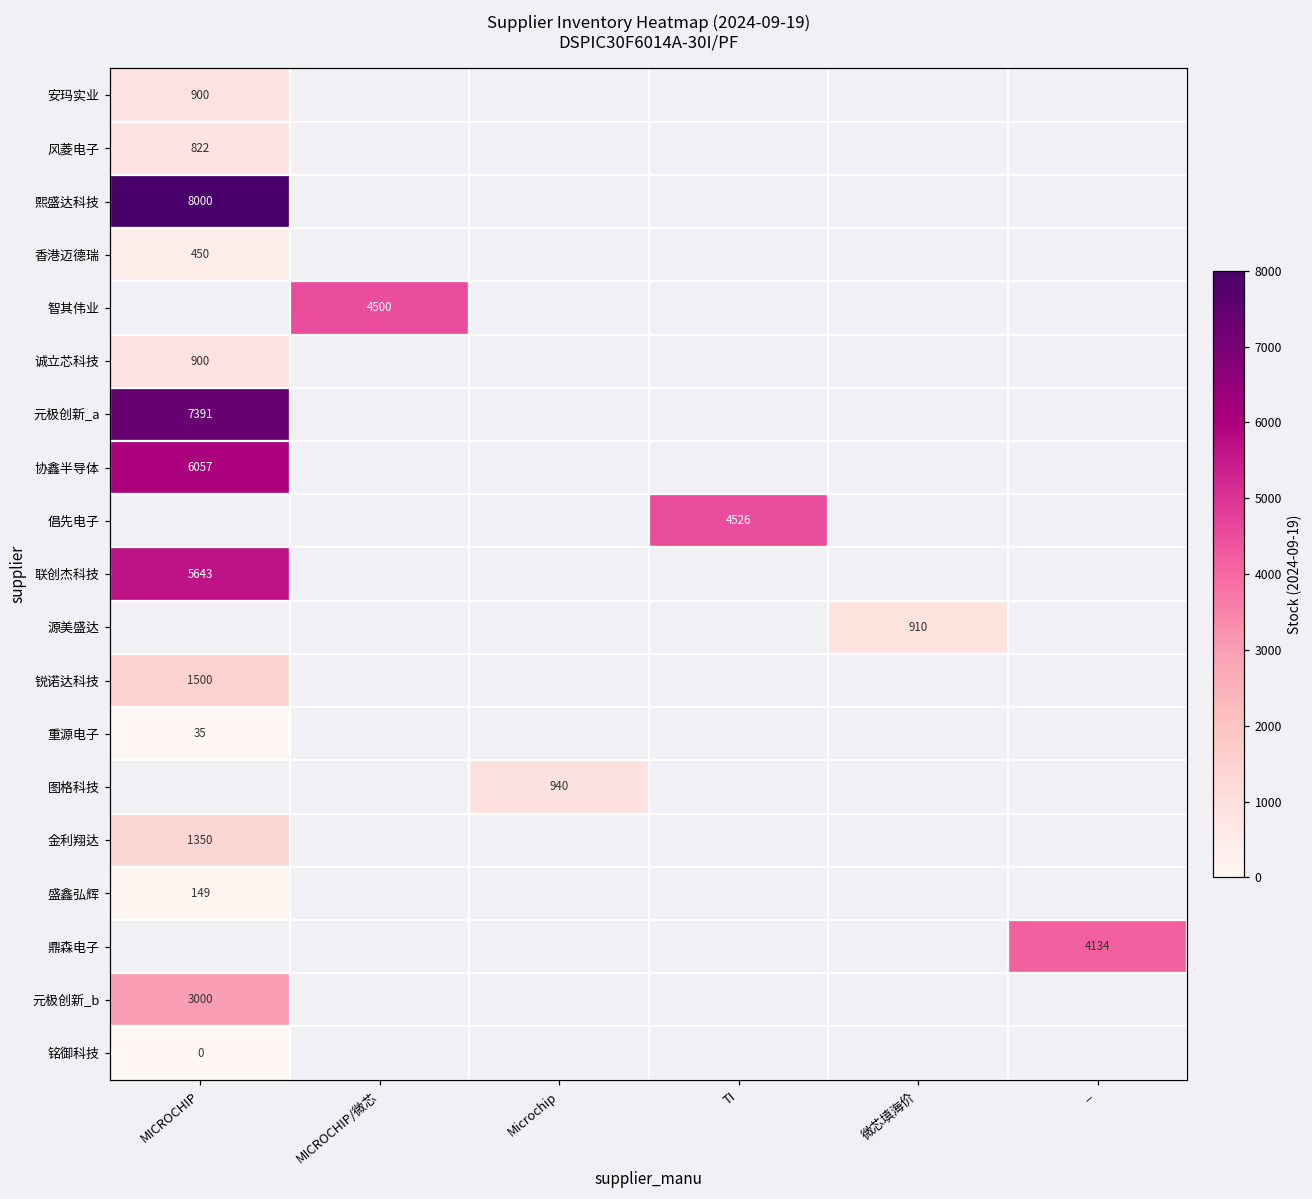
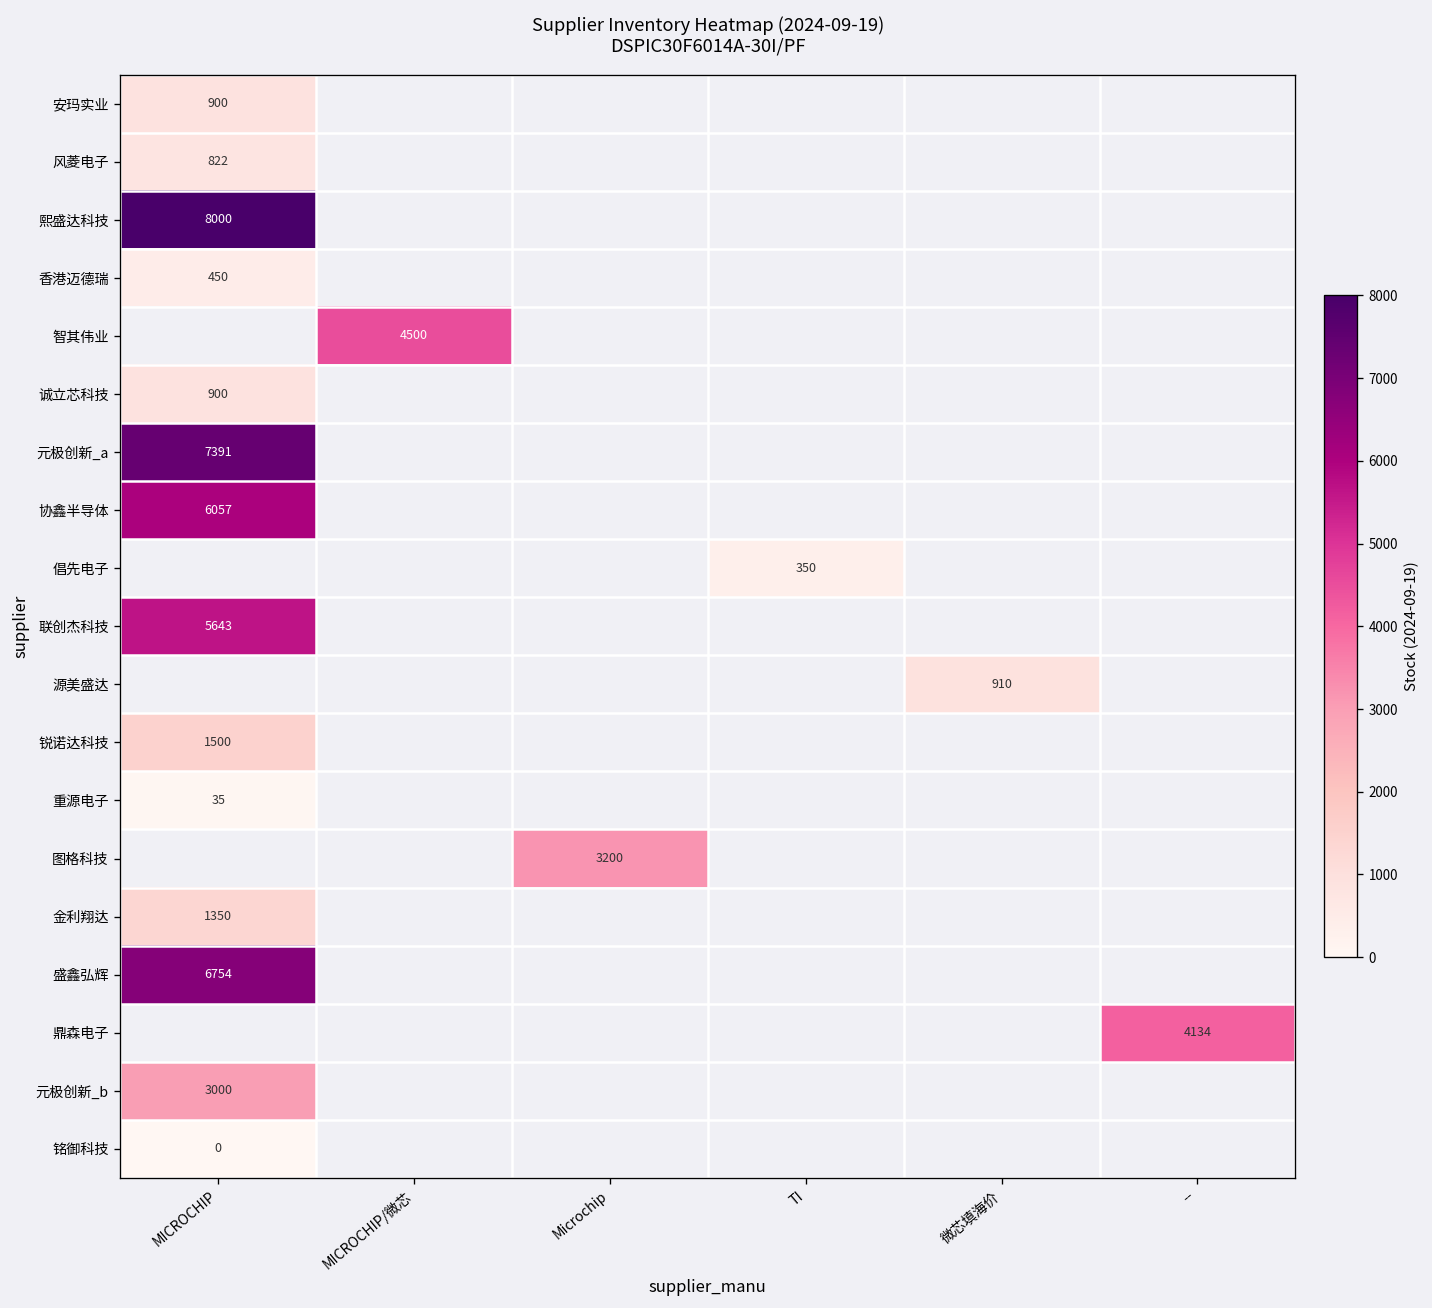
倡先电子, TI: 4526 -> 350
图格科技, Microchip: 940 -> 3200
盛鑫弘辉, MICROCHIP: 149 -> 6754
